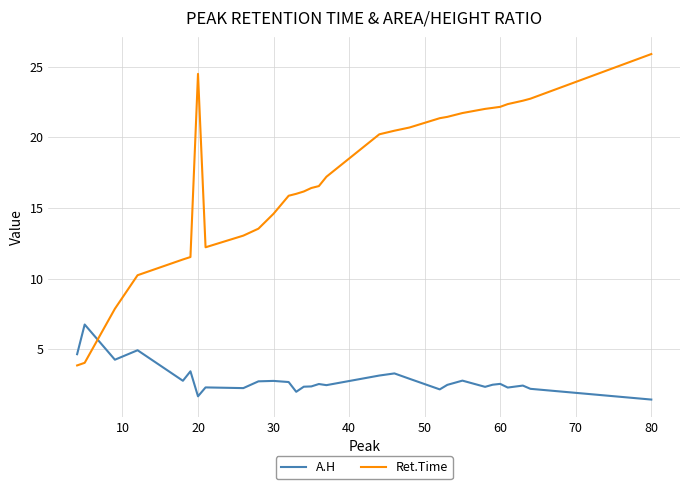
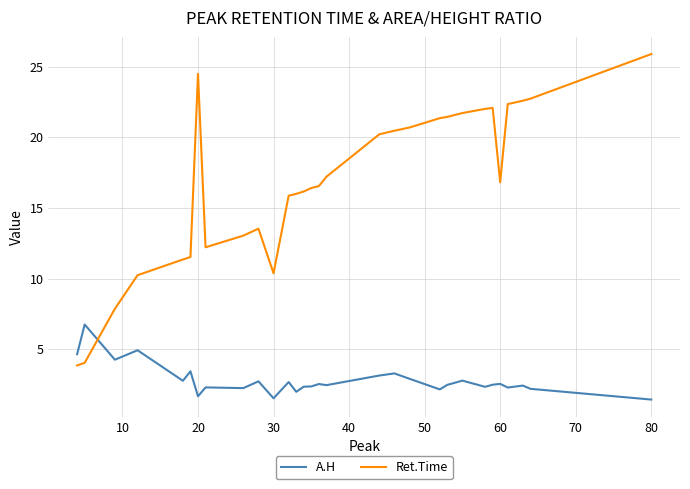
A.H, 30: 2.8 -> 1.5
Ret.Time, 30: 14.6 -> 10.4
Ret.Time, 60: 22.2 -> 16.8
